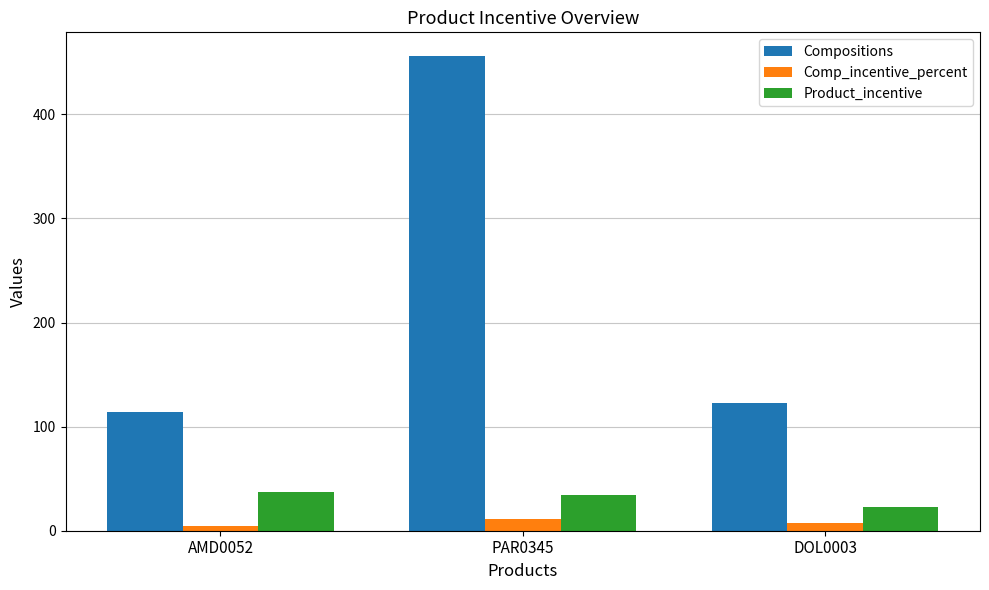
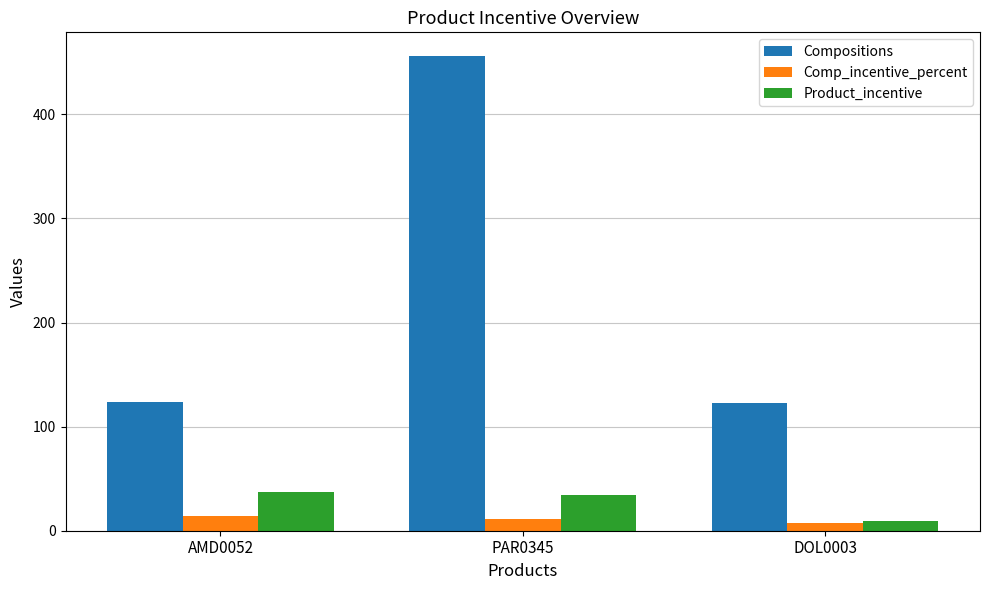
Compositions, AMD0052: 114 -> 124
Comp_incentive_percent, AMD0052: 5 -> 14
Product_incentive, DOL0003: 23 -> 9
